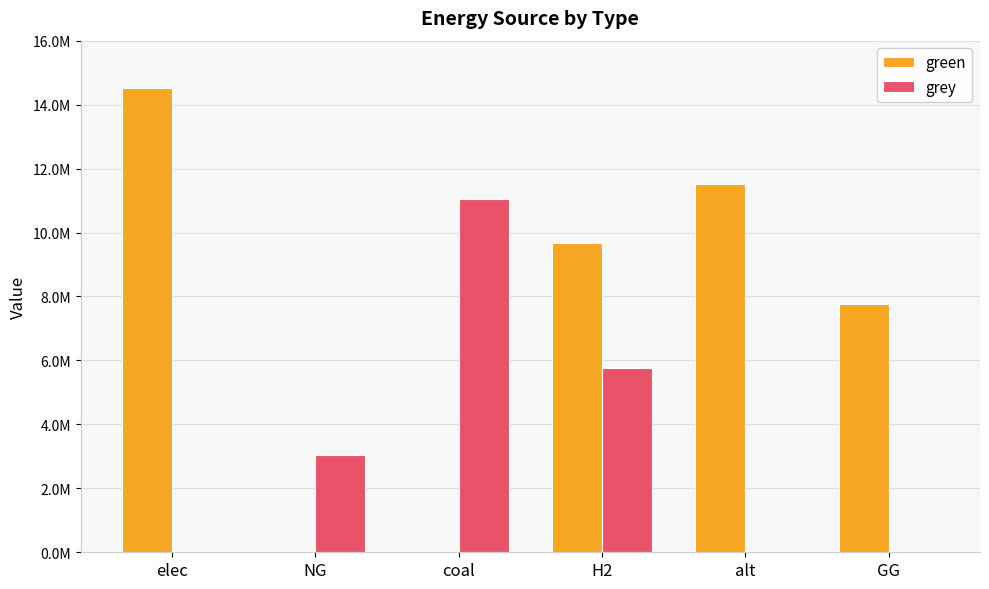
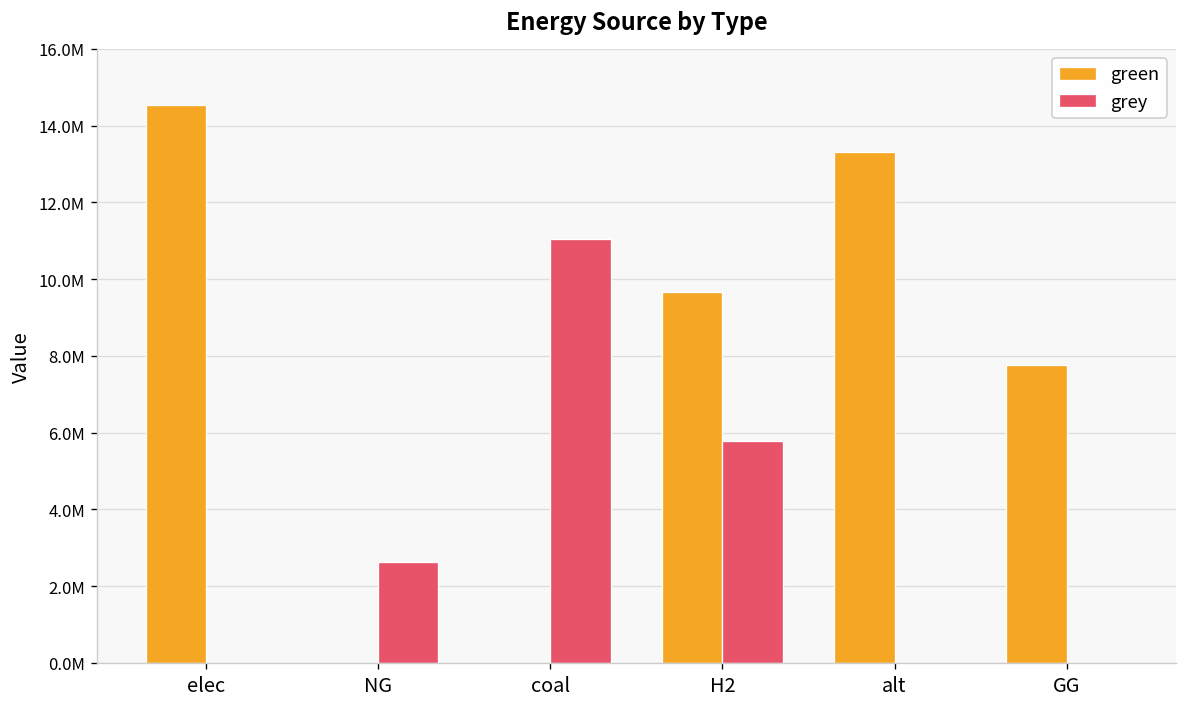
grey, NG: 3000000 -> 2600000
green, alt: 11500000 -> 13300000
